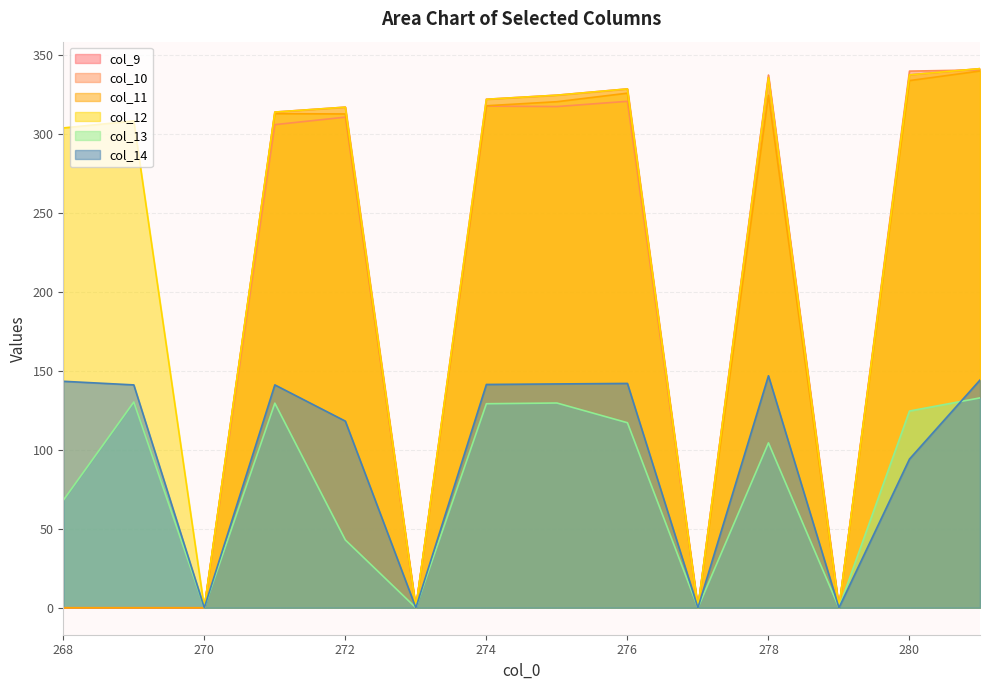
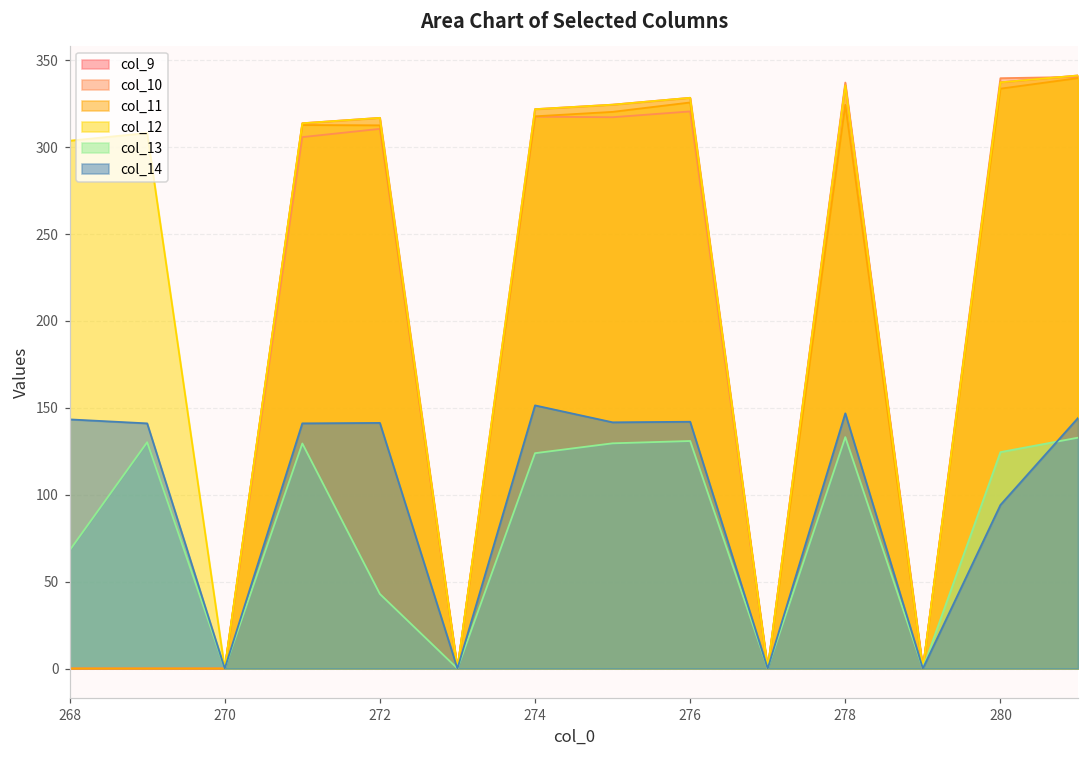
col_14, 272: 118 -> 141
col_13, 274: 129 -> 124
col_14, 274: 141 -> 151
col_13, 276: 117 -> 131
col_13, 278: 104 -> 133
